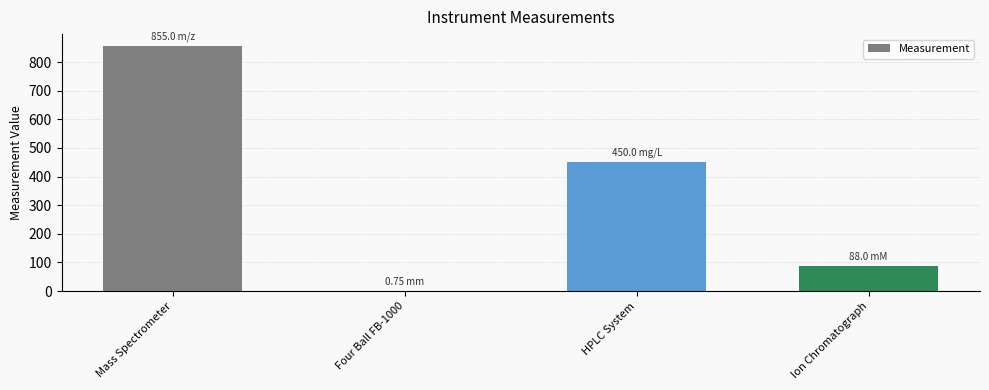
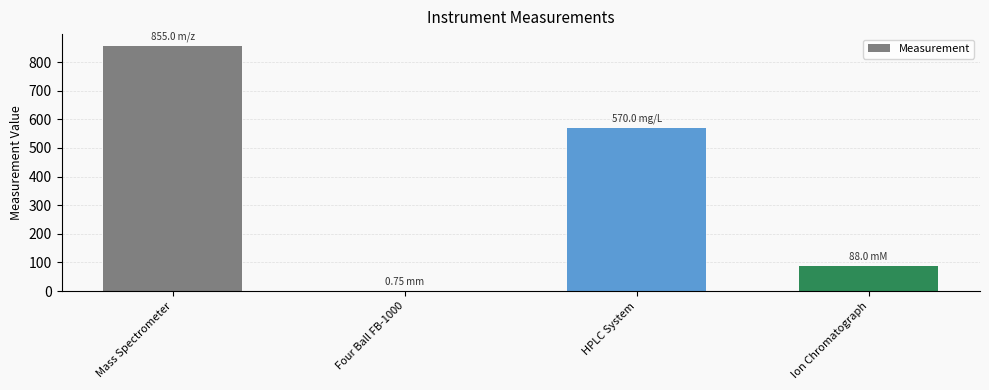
HPLC System: 450.0 -> 570.0
